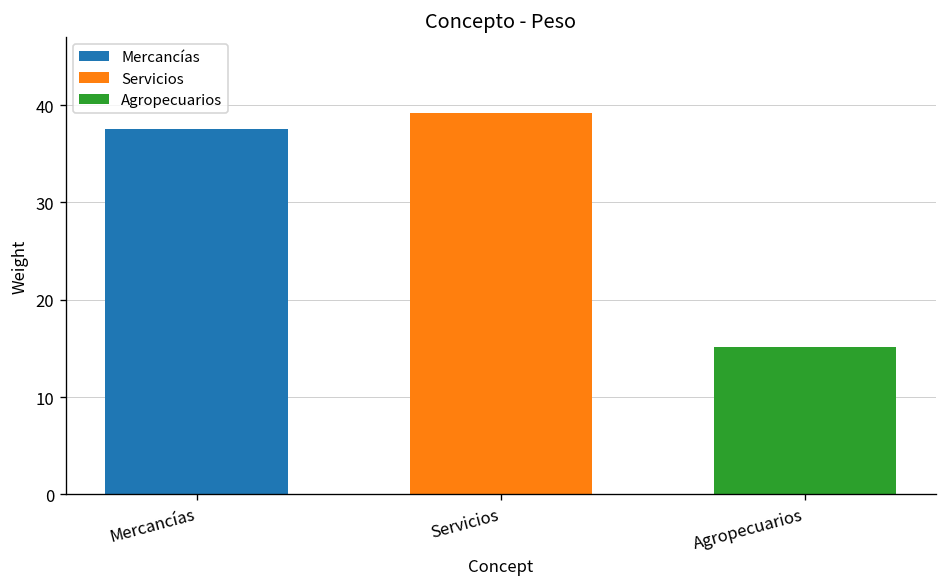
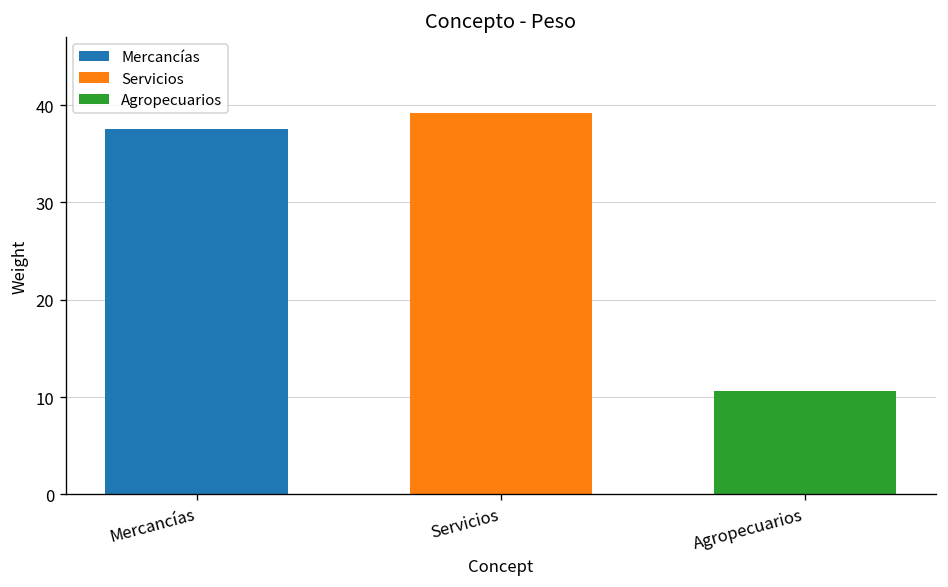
Agropecuarios: 15 -> 11
